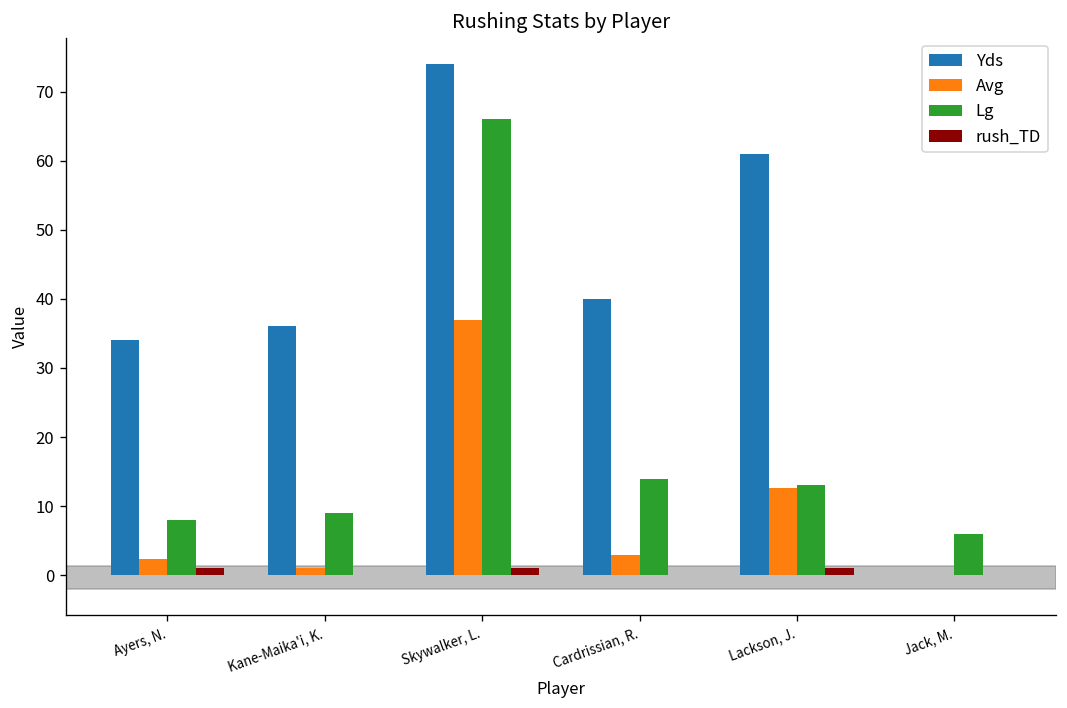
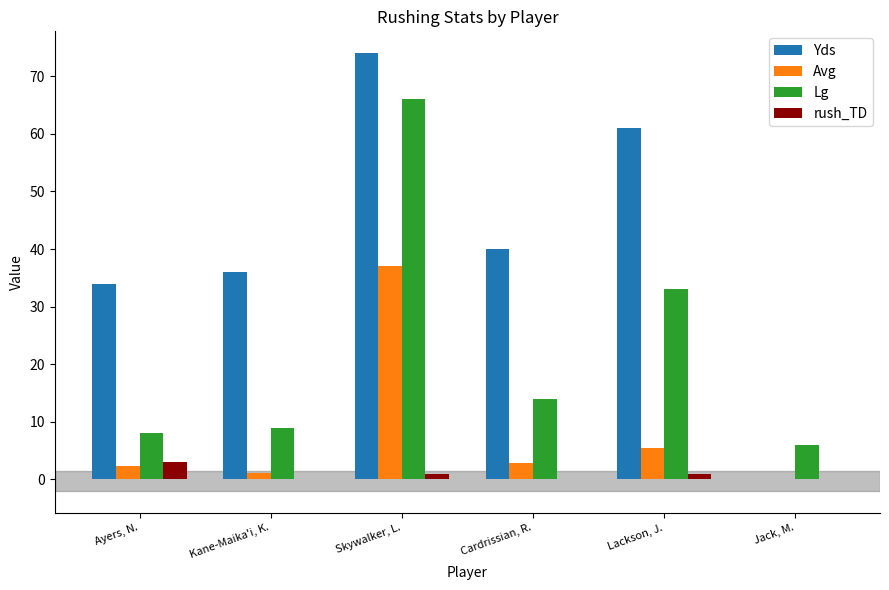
rush_TD, Ayers, N.: 1 -> 3
Avg, Lackson, J.: 13 -> 6
Lg, Lackson, J.: 13 -> 33
